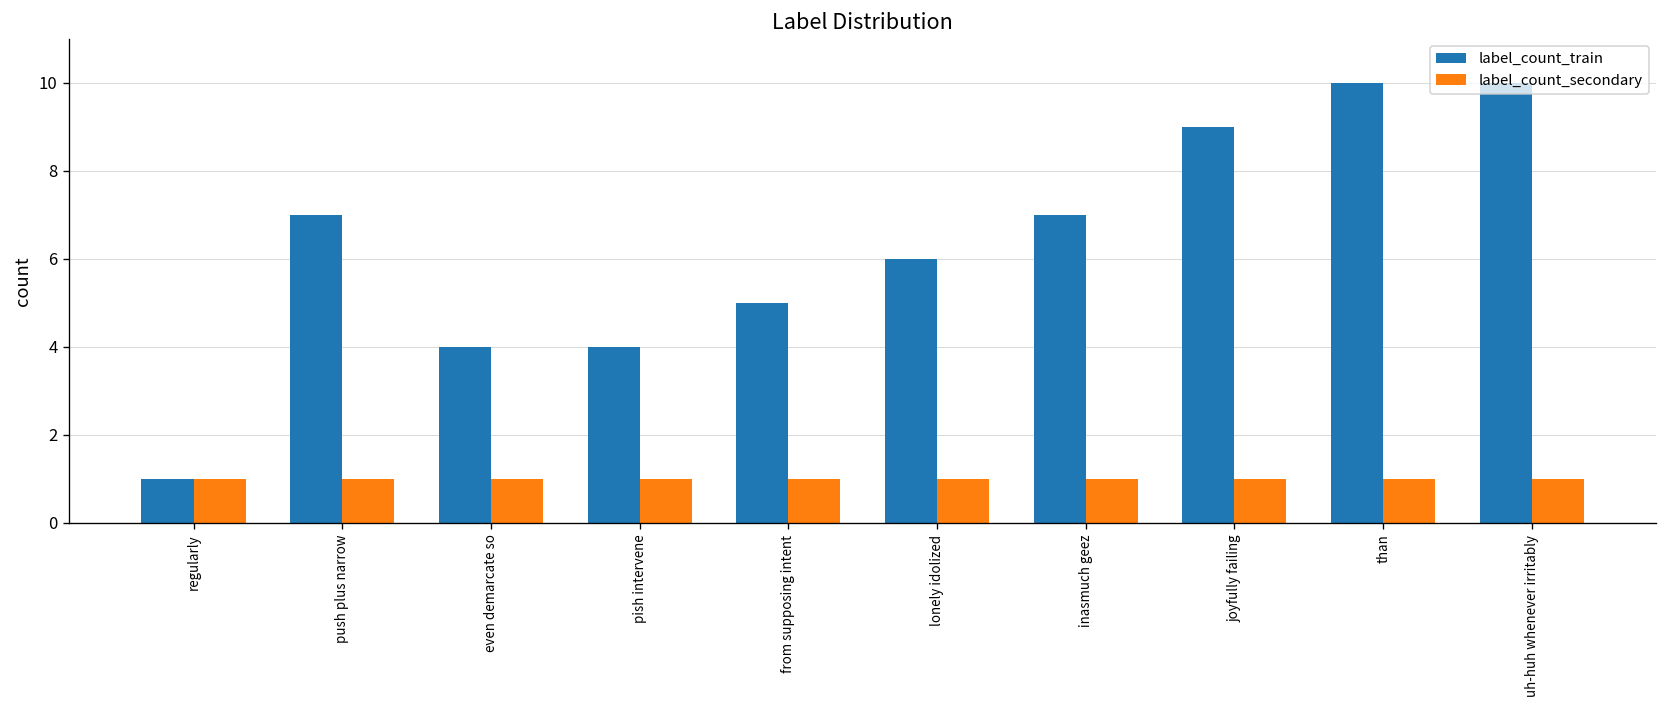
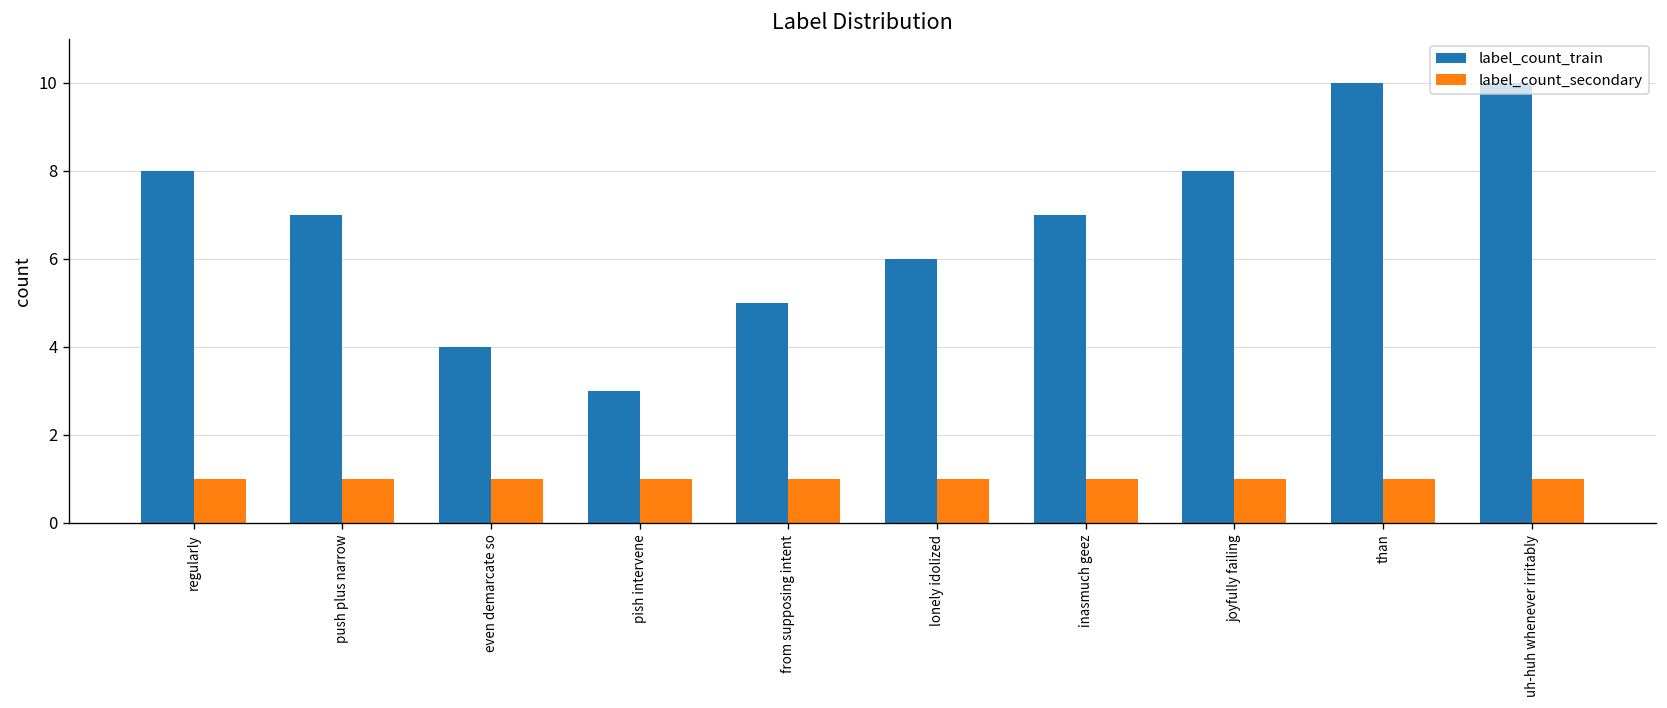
label_count_train, regularly: 1 -> 8
label_count_train, pish intervene: 4 -> 3
label_count_train, joyfully failing: 9 -> 8
